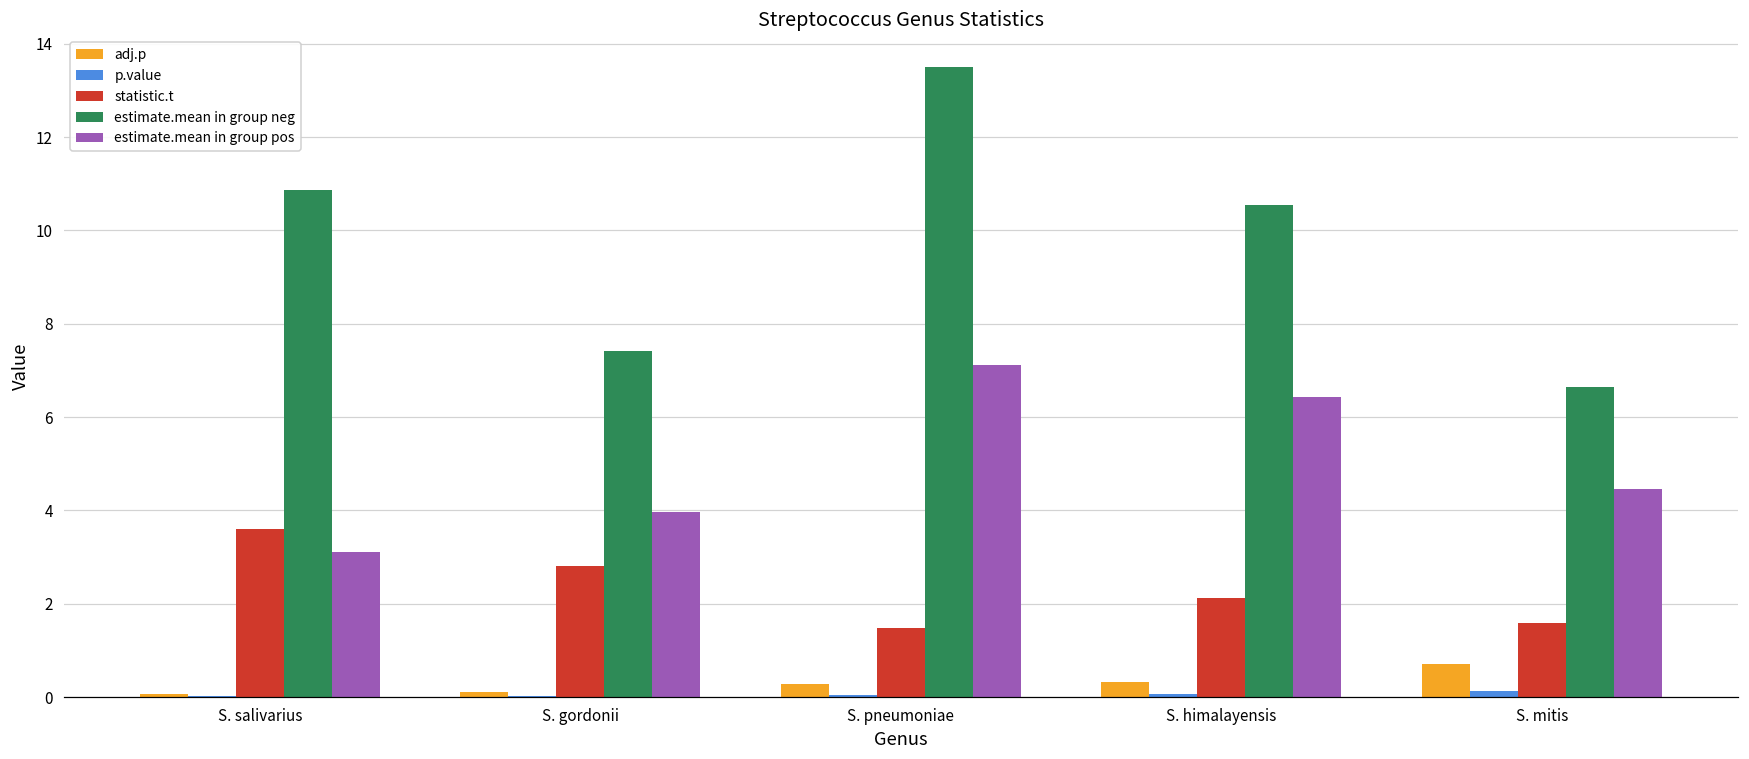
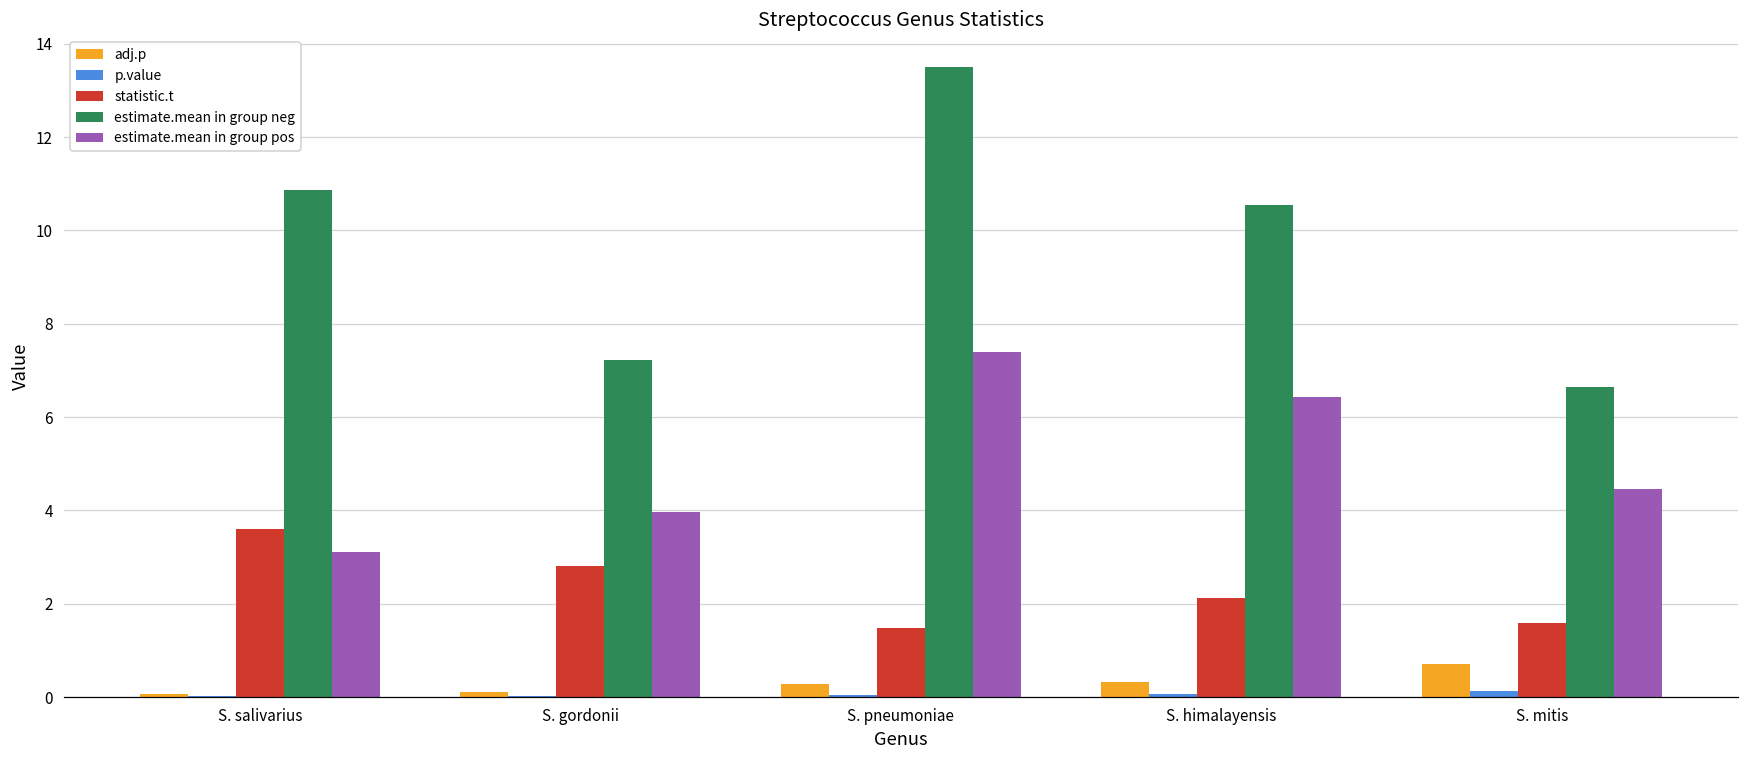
estimate.mean in group neg, S. gordonii: 7.4 -> 7.2
estimate.mean in group pos, S. pneumoniae: 7.1 -> 7.4
